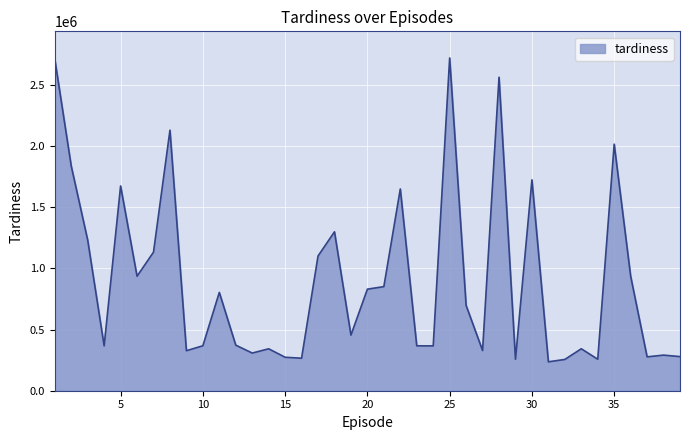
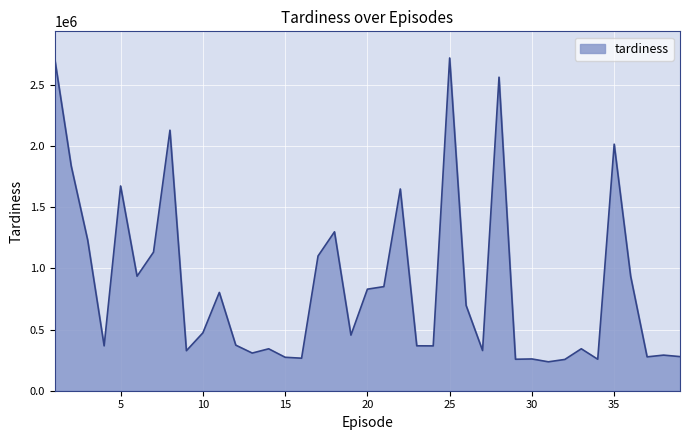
10: 370000 -> 470000
30: 1720000 -> 260000
